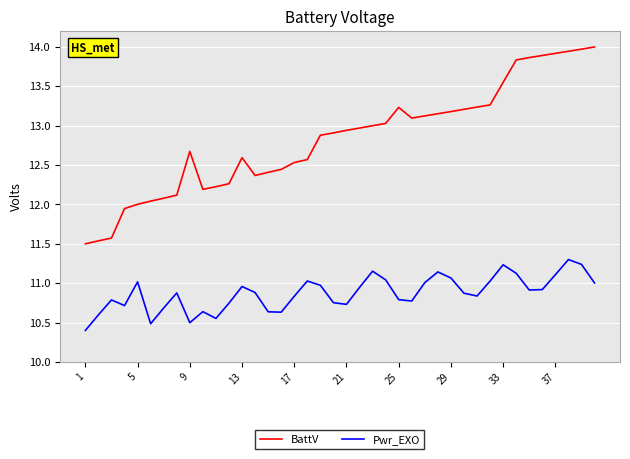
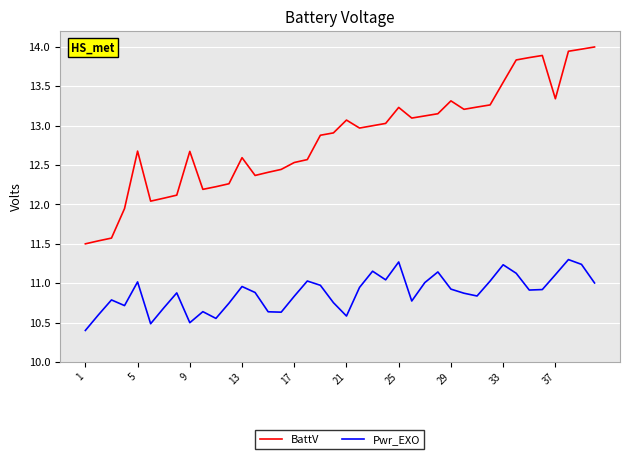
BattV, 5: 12.0 -> 12.7
BattV, 21: 12.9 -> 13.1
Pwr_EXO, 21: 10.7 -> 10.6
Pwr_EXO, 25: 10.8 -> 11.3
BattV, 29: 13.2 -> 13.3
Pwr_EXO, 29: 11.1 -> 10.9
BattV, 37: 13.9 -> 13.3
